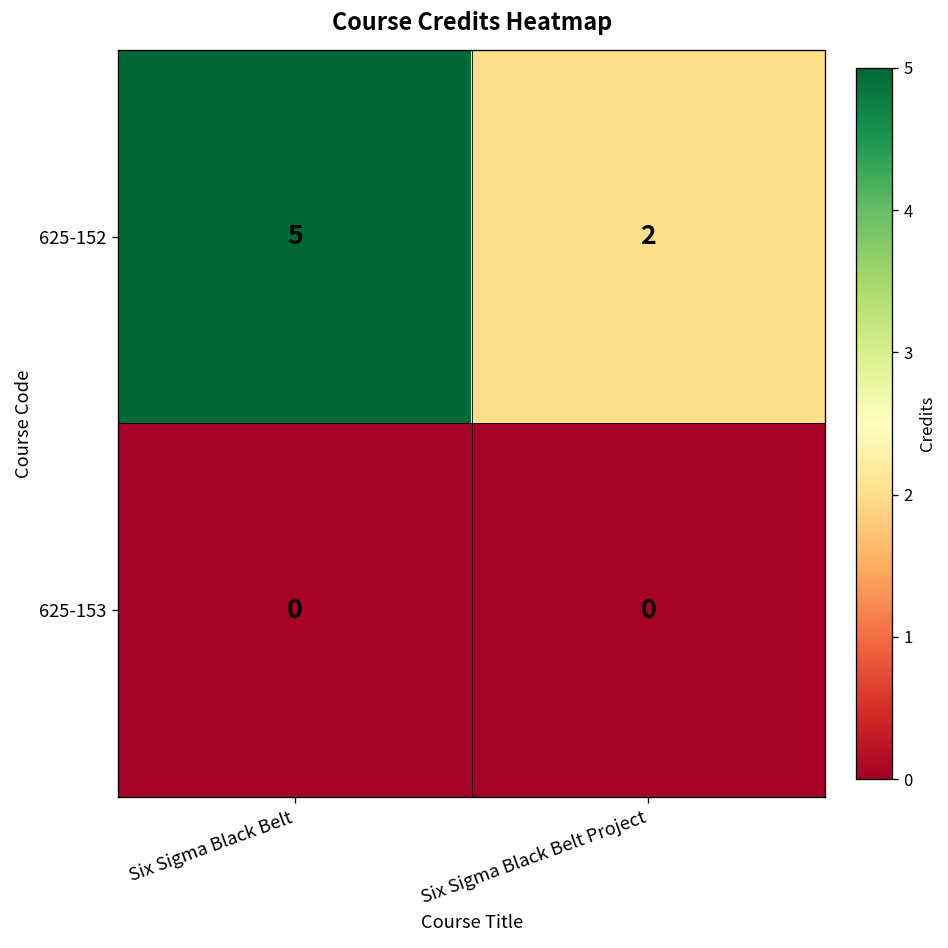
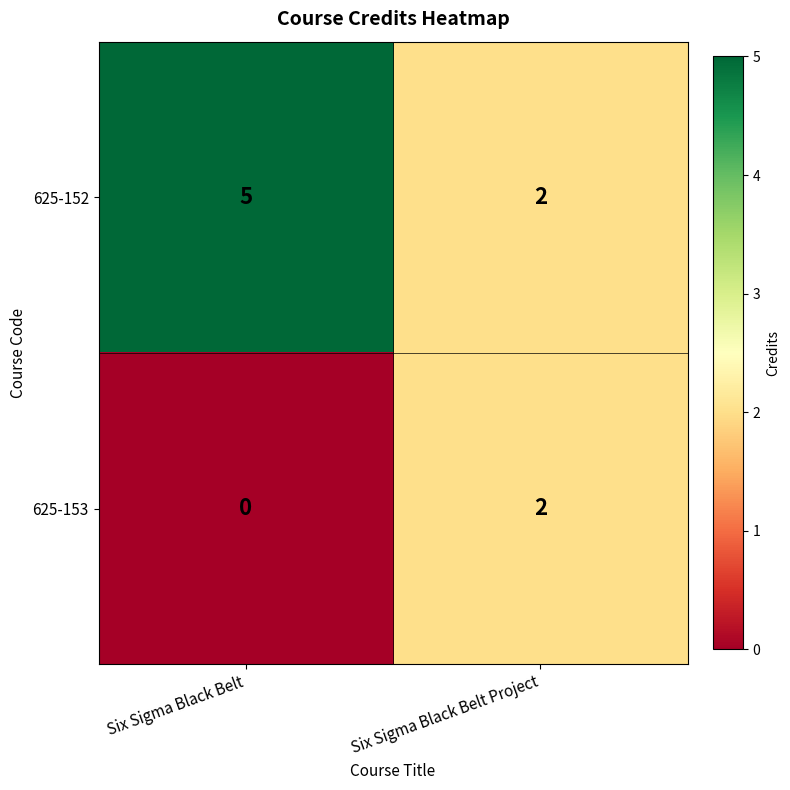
625-153, Six Sigma Black Belt Project: 0 -> 2
